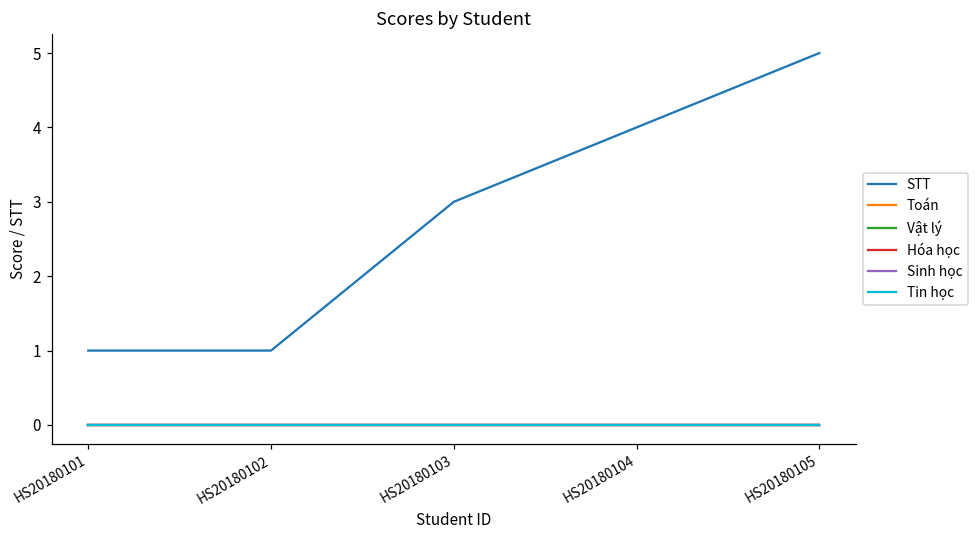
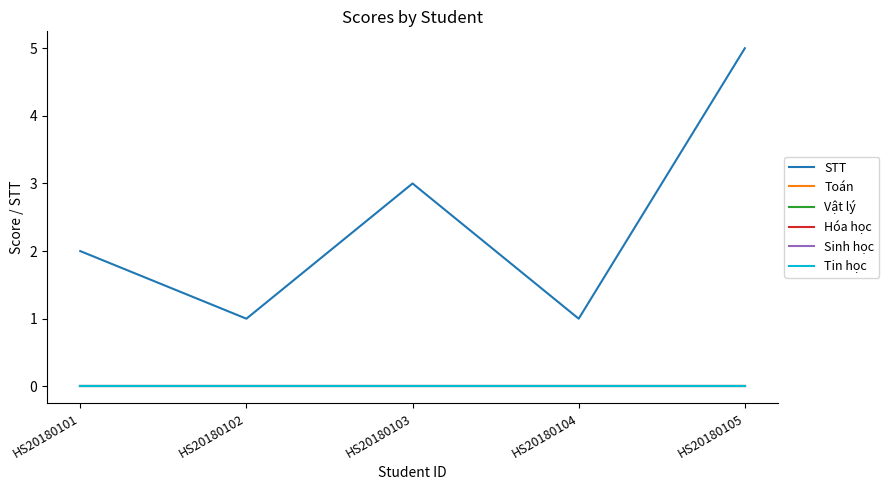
STT, HS20180101: 1 -> 2
STT, HS20180104: 4 -> 1
